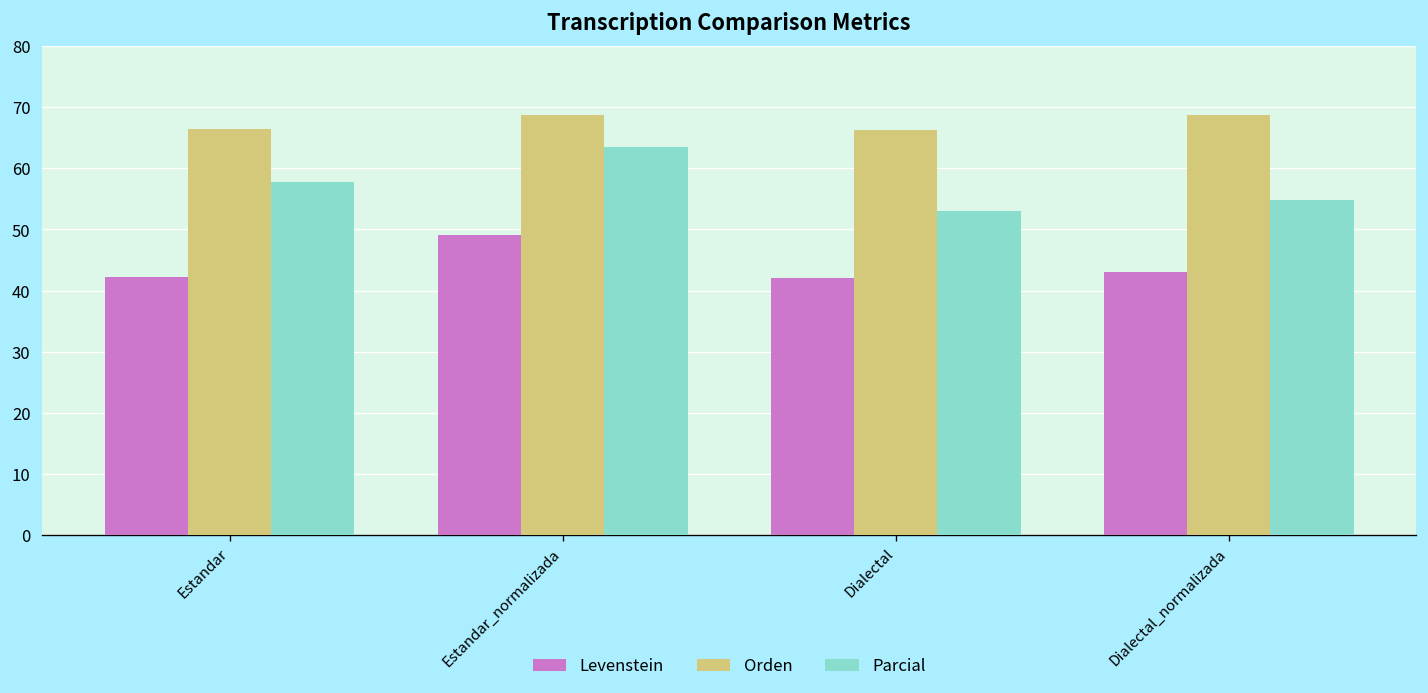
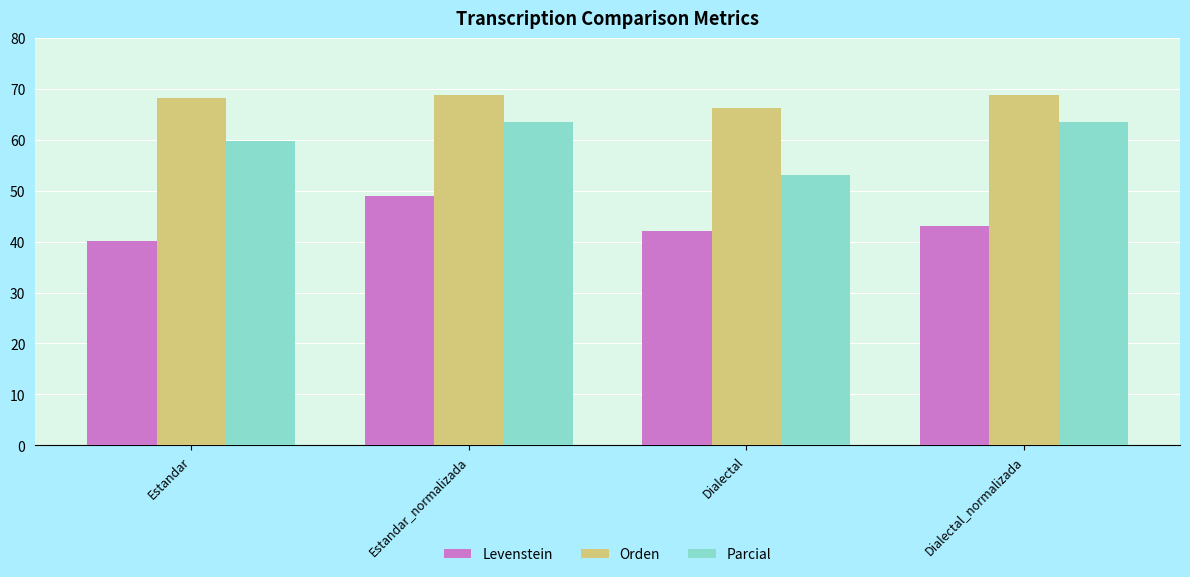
Levenstein, Estandar: 42 -> 40
Orden, Estandar: 66 -> 68
Parcial, Estandar: 58 -> 60
Parcial, Dialectal_normalizada: 55 -> 63
